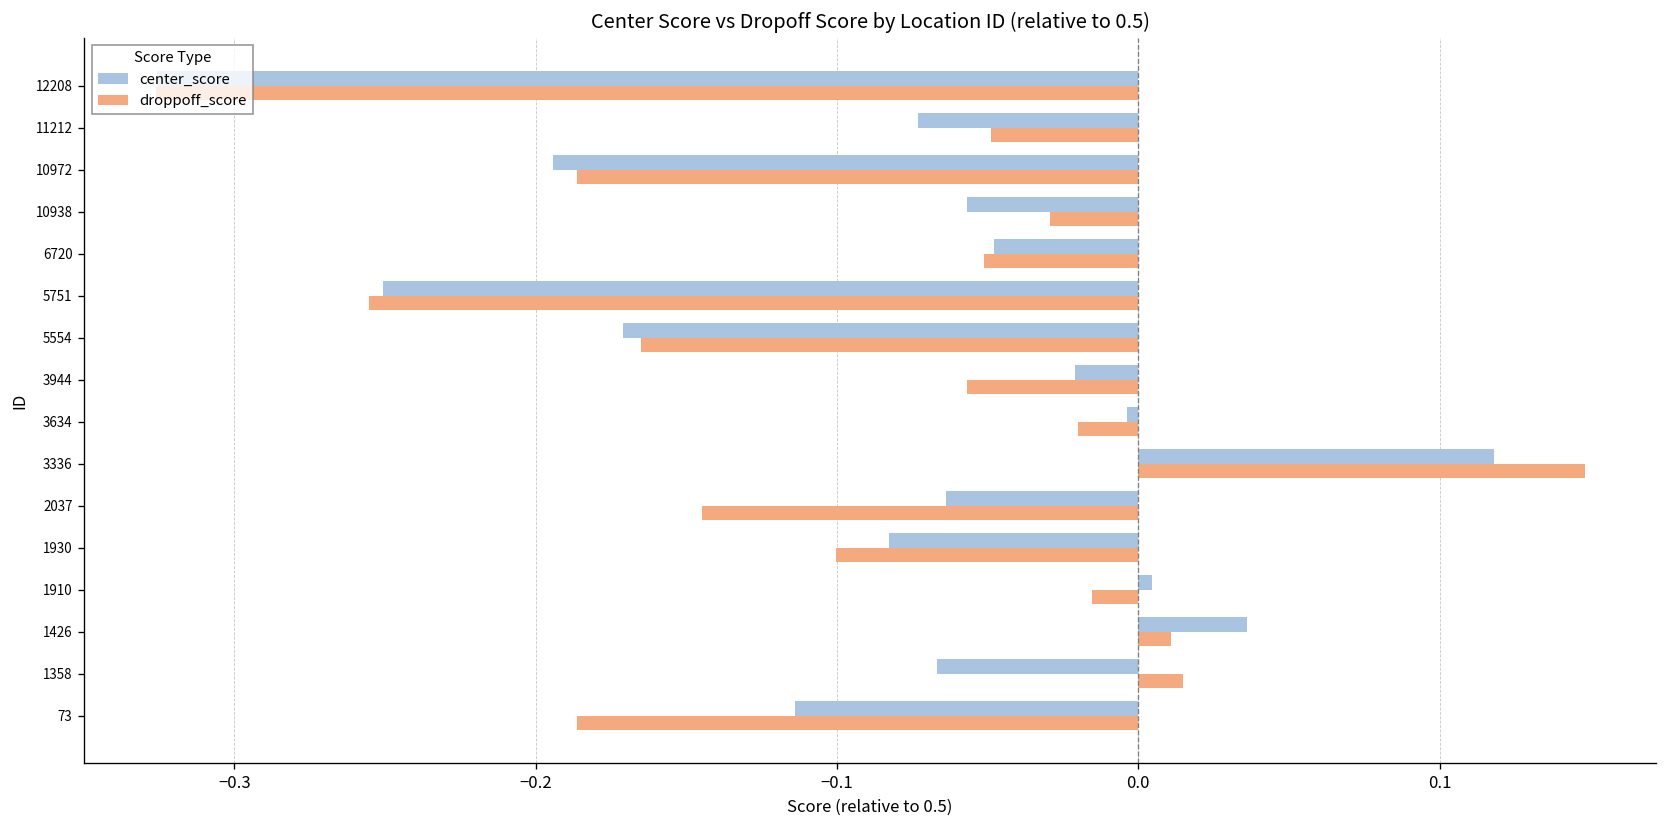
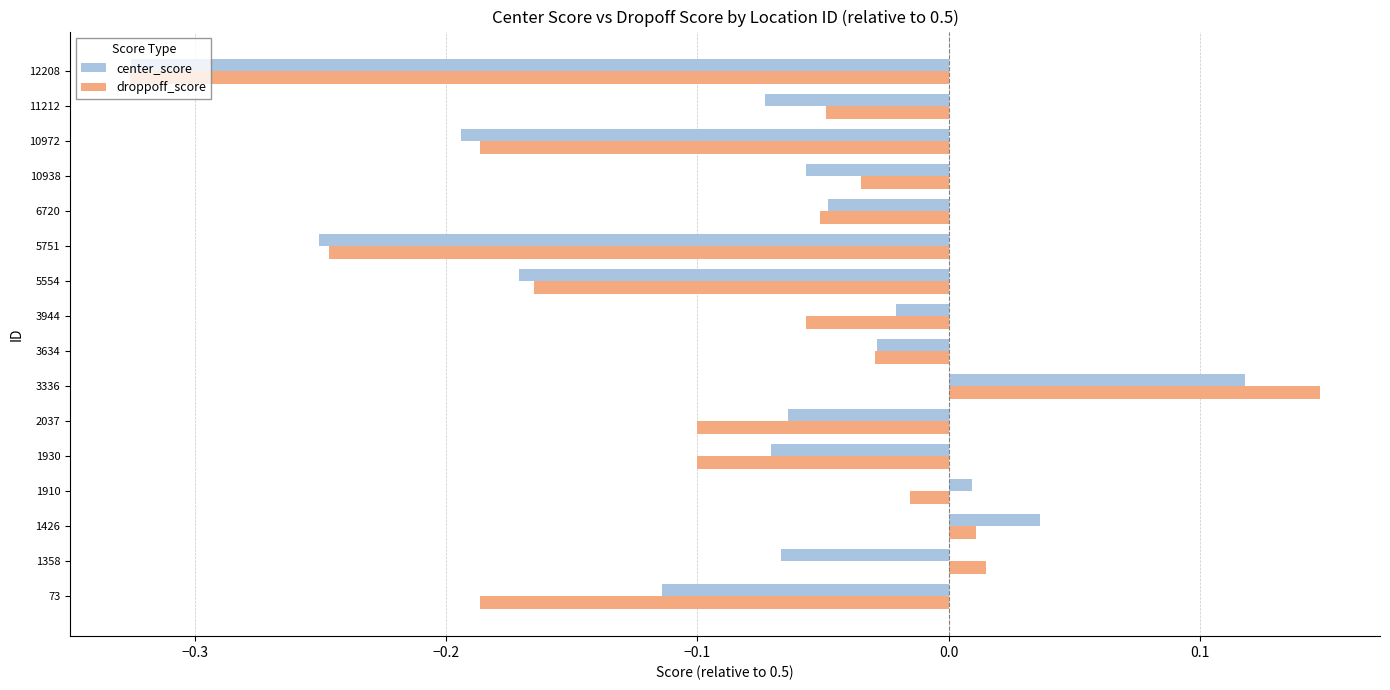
droppoff_score, 10938: -0.029 -> -0.035
droppoff_score, 5751: -0.255 -> -0.247
center_score, 3634: -0.004 -> -0.029
droppoff_score, 3634: -0.020 -> -0.029
droppoff_score, 2037: -0.145 -> -0.100
center_score, 1930: -0.083 -> -0.071
center_score, 1910: 0.005 -> 0.009
